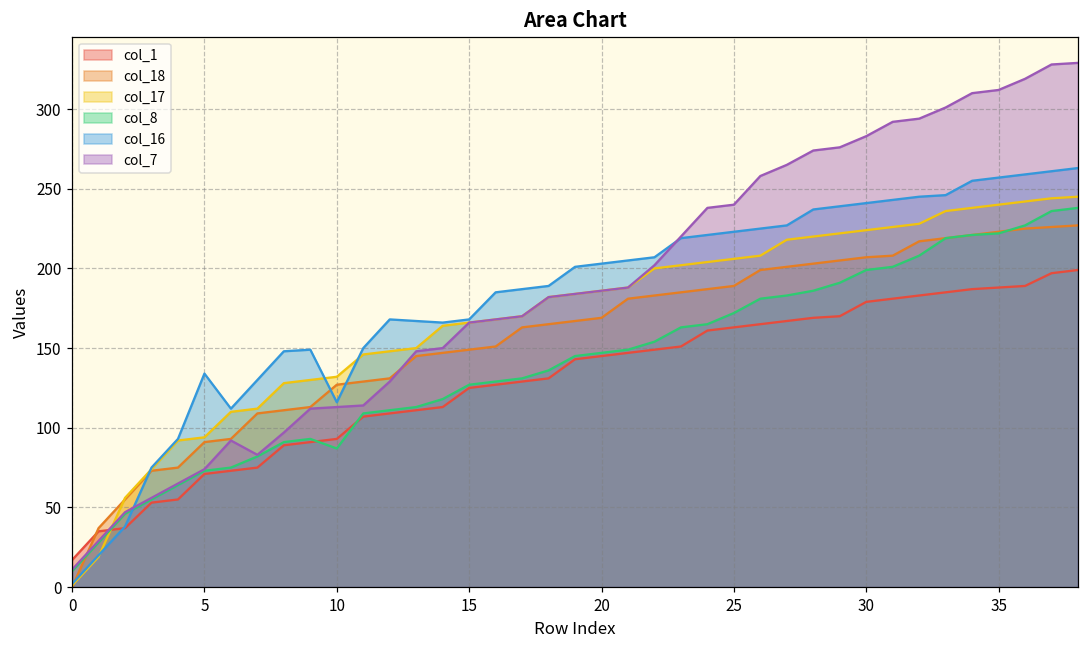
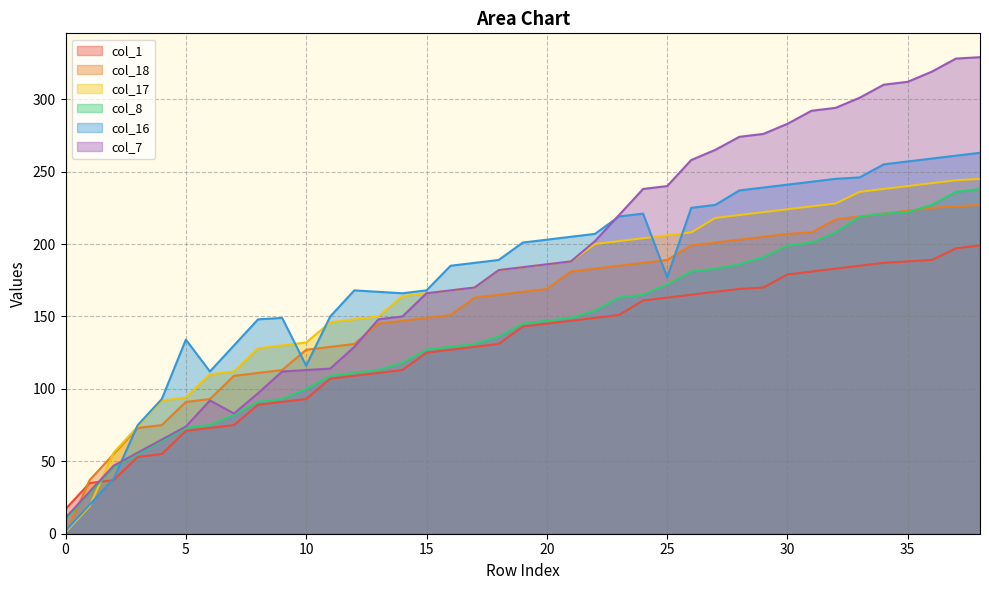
col_8, 10: 87 -> 100
col_16, 25: 223 -> 177
